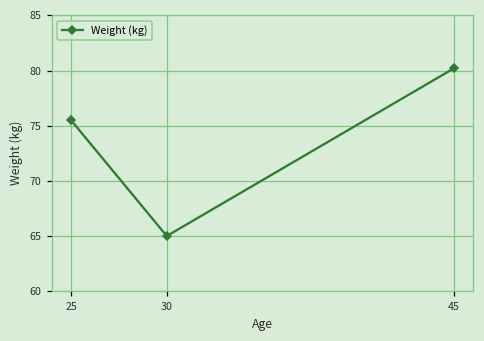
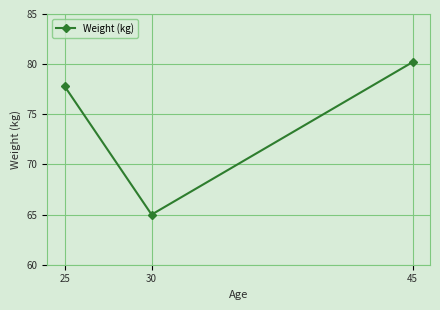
25: 75.5 -> 77.8
